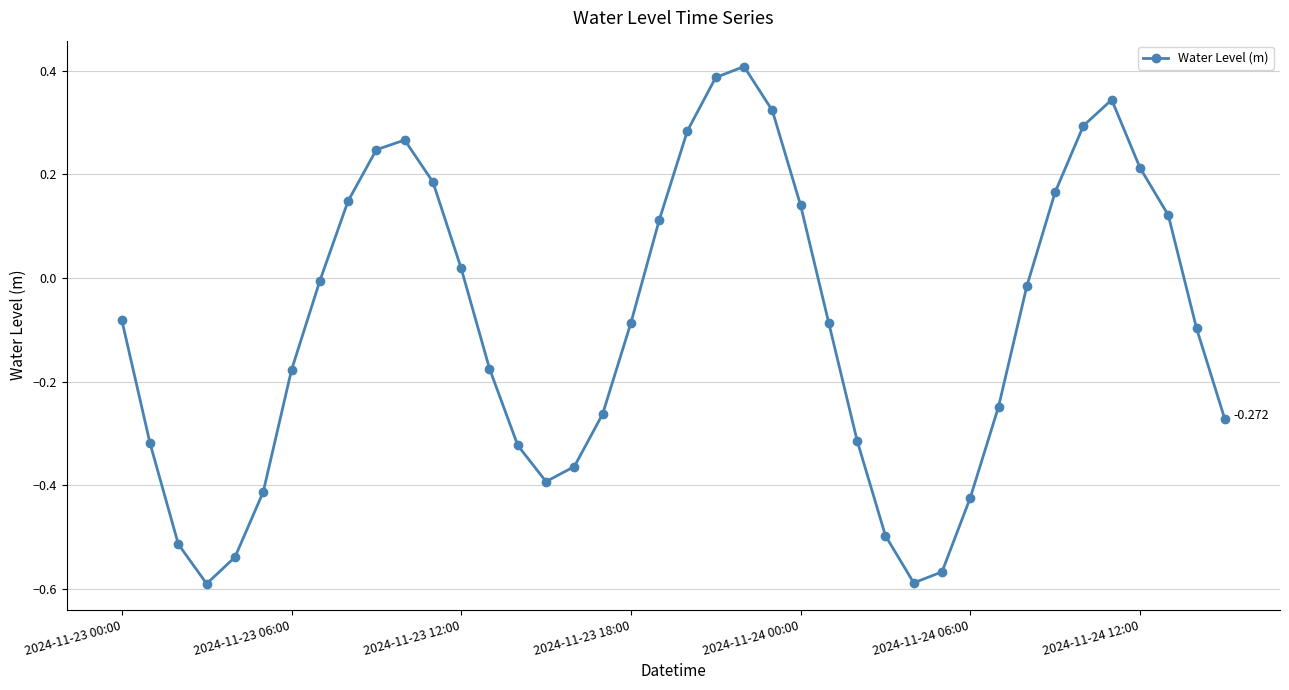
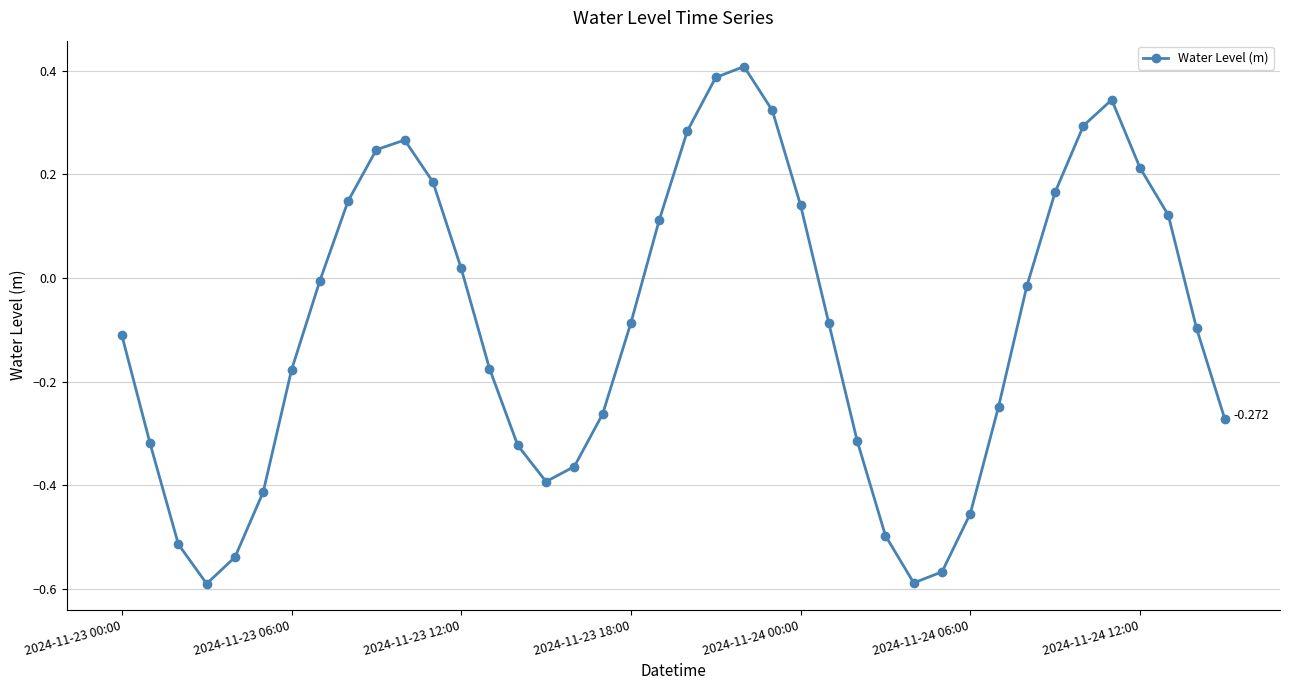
2024-11-23 00:00: -0.08 -> -0.11
2024-11-24 06:00: -0.42 -> -0.45
